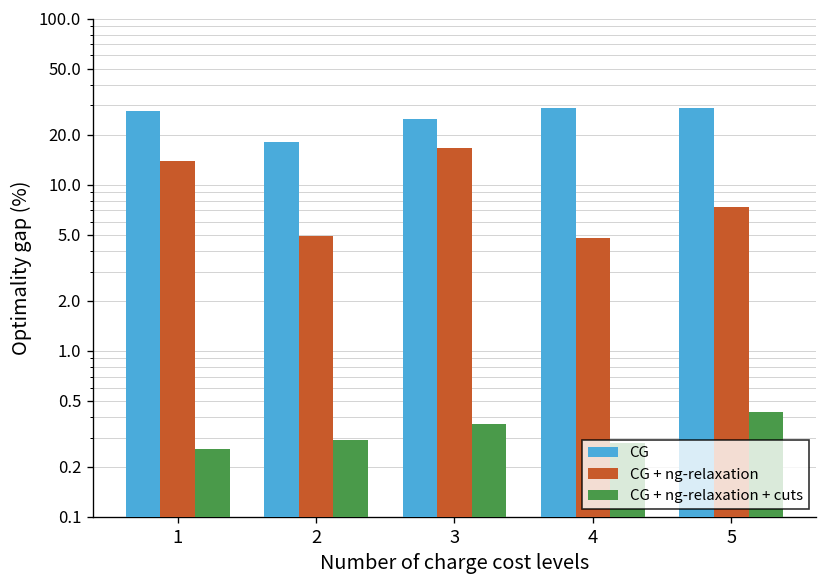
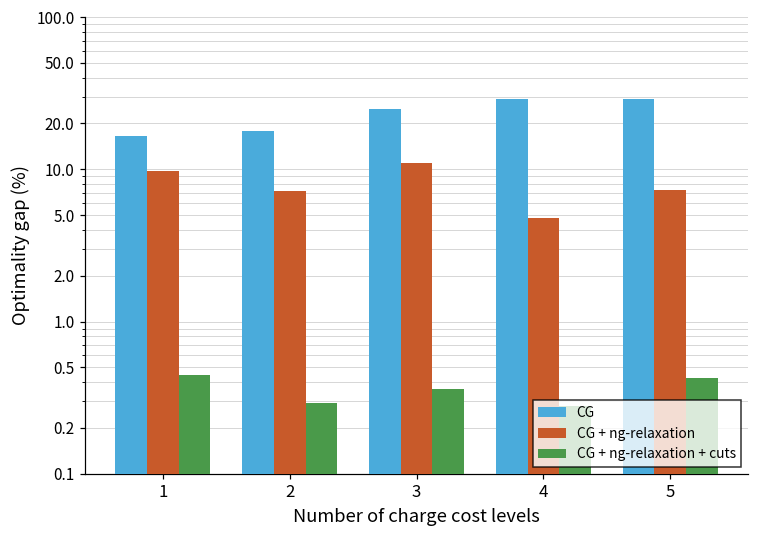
CG, 1: 28 -> 17
CG + ng-relaxation, 1: 14 -> 10
CG + ng-relaxation + cuts, 1: 0.26 -> 0.44
CG + ng-relaxation, 2: 4.9 -> 7
CG + ng-relaxation, 3: 17 -> 11
